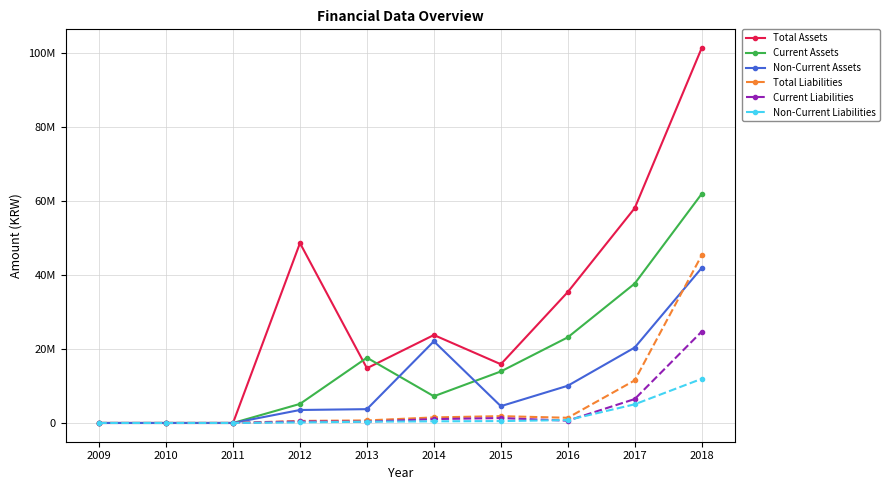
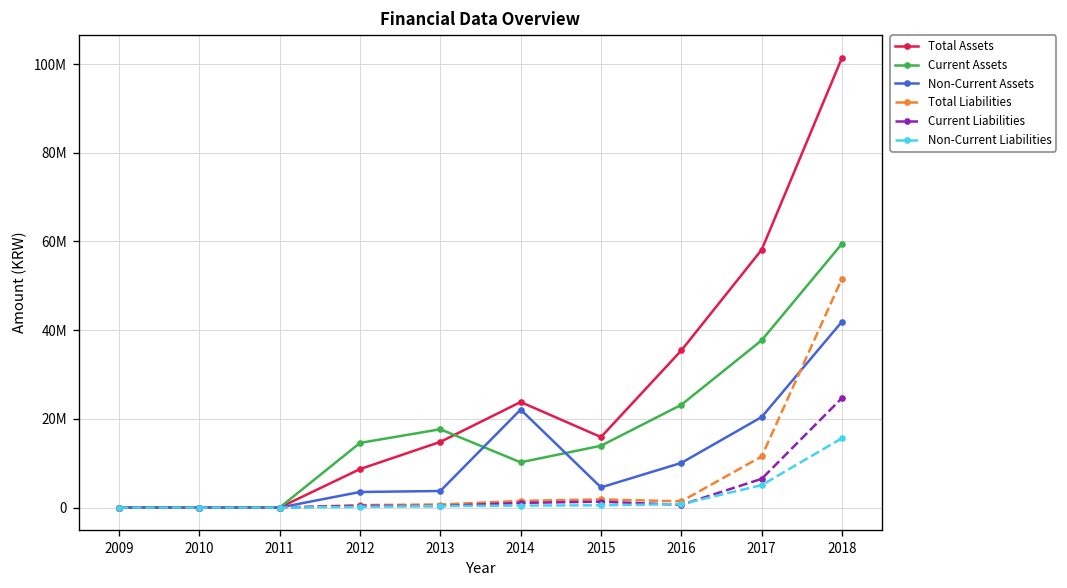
Total Assets, 2012: 49000000 -> 9000000
Current Assets, 2012: 5000000 -> 15000000
Current Assets, 2014: 7000000 -> 10000000
Current Assets, 2018: 62000000 -> 60000000
Total Liabilities, 2018: 45000000 -> 52000000
Non-Current Liabilities, 2018: 12000000 -> 16000000
